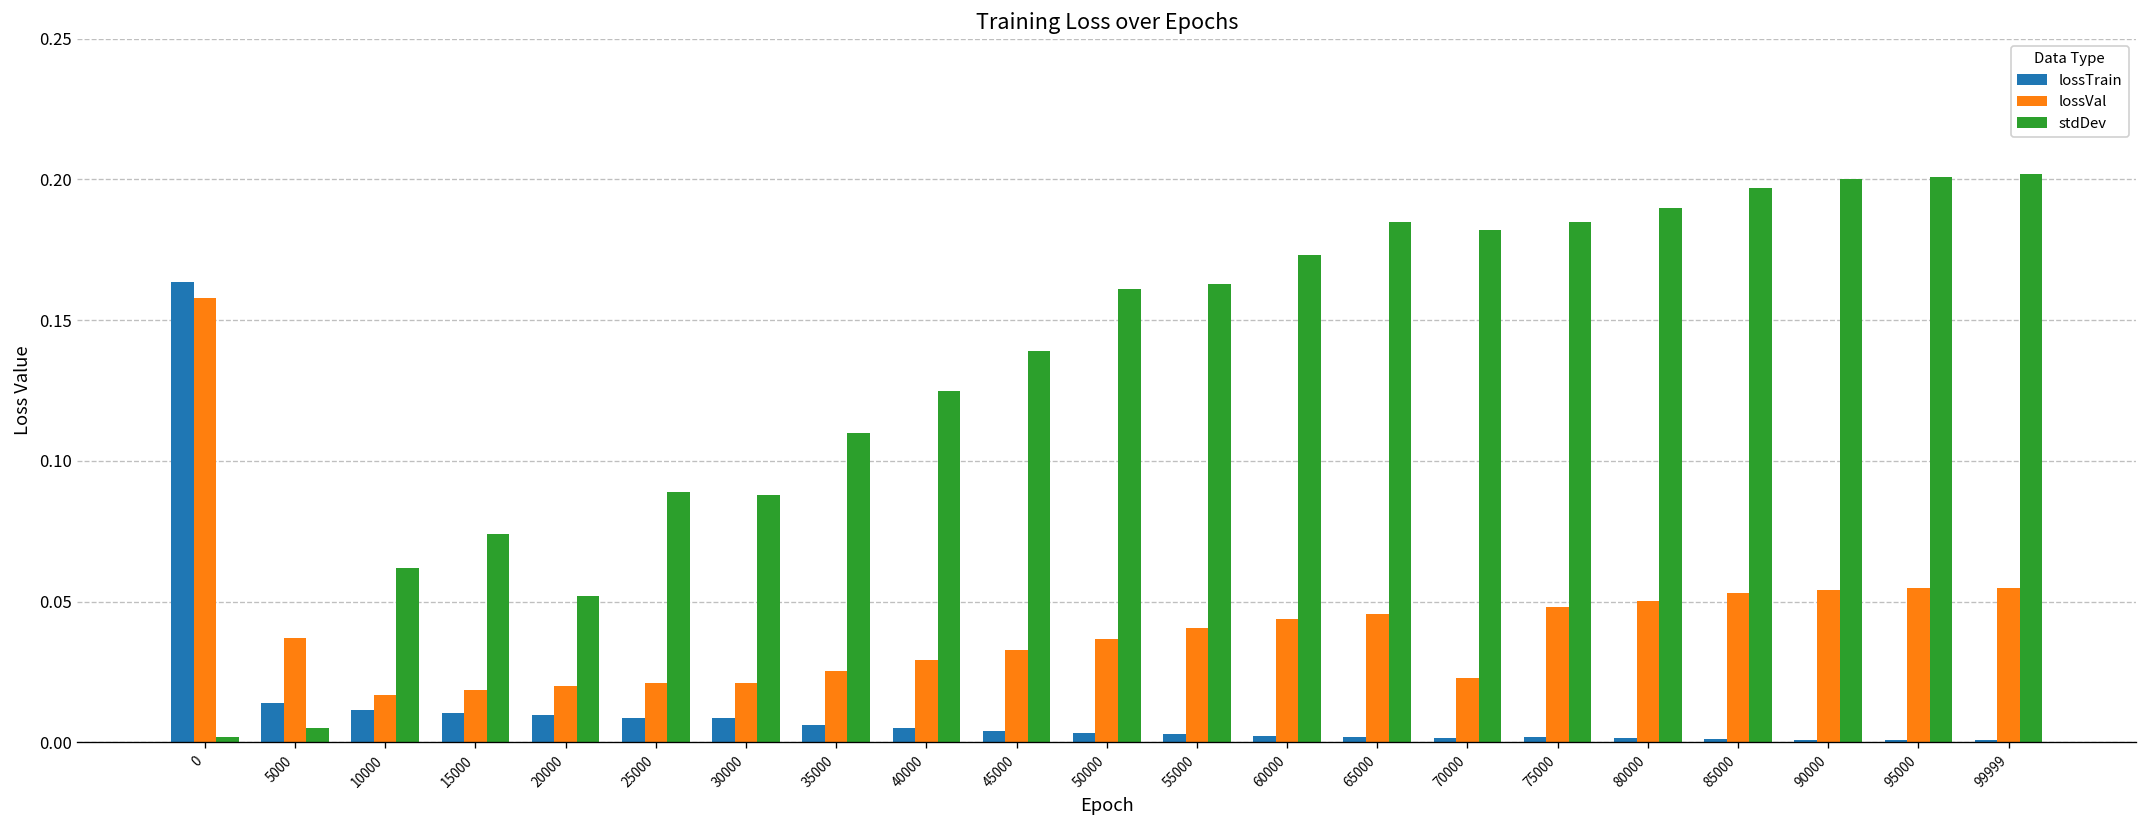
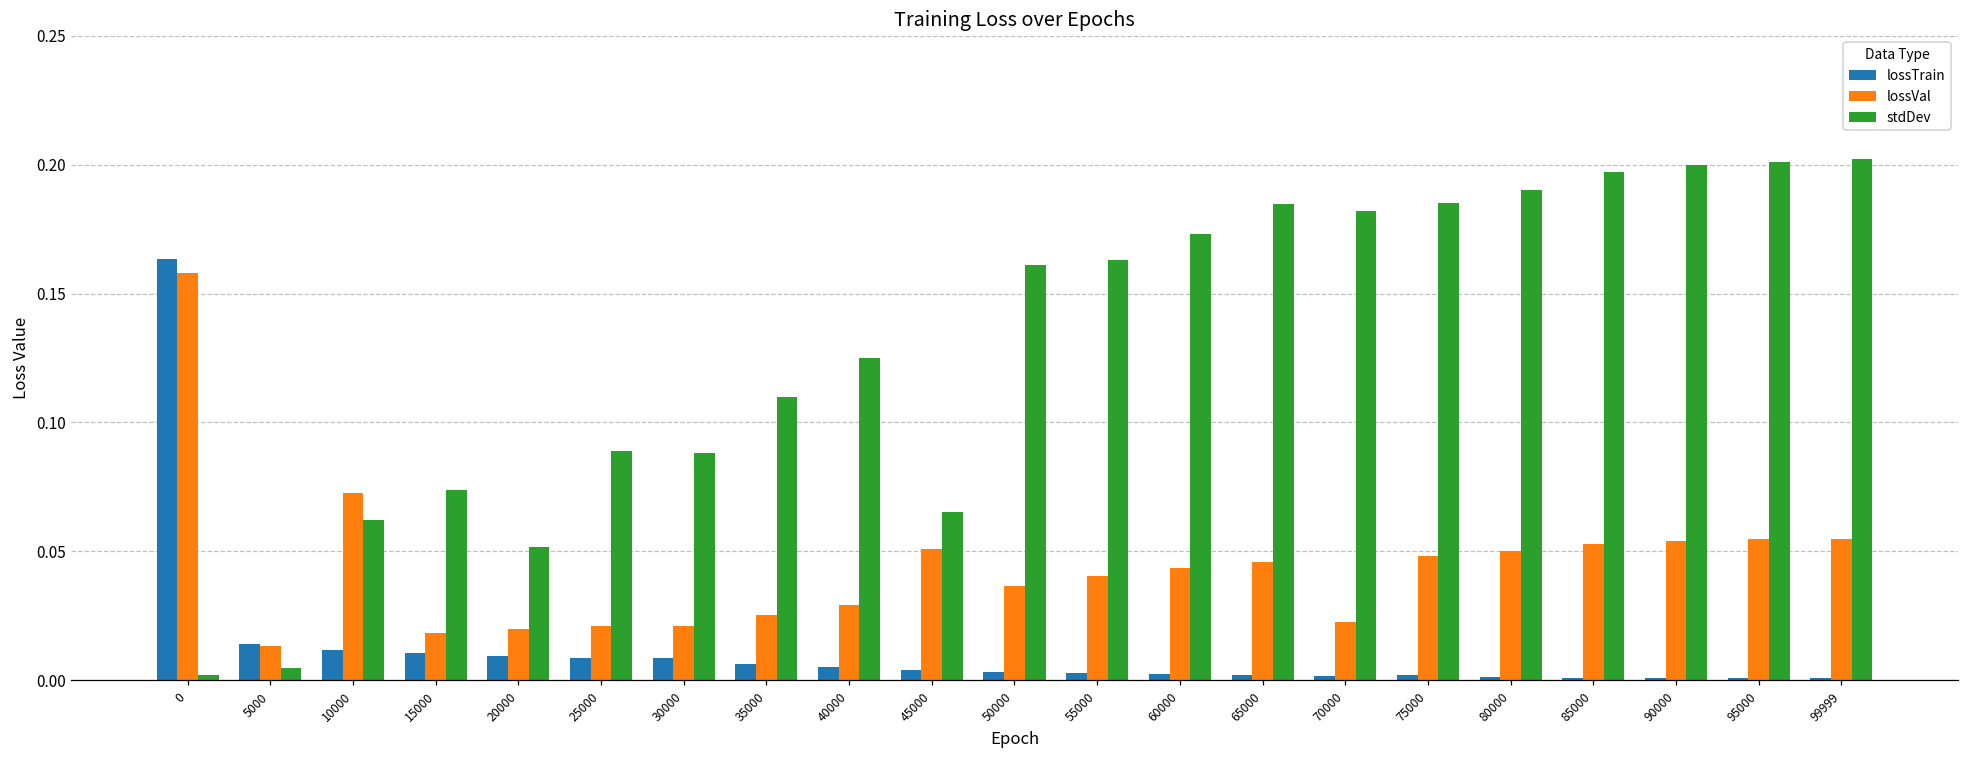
lossVal, 5000: 0.037 -> 0.013
lossVal, 10000: 0.017 -> 0.073
lossVal, 45000: 0.033 -> 0.051
stdDev, 45000: 0.139 -> 0.065
